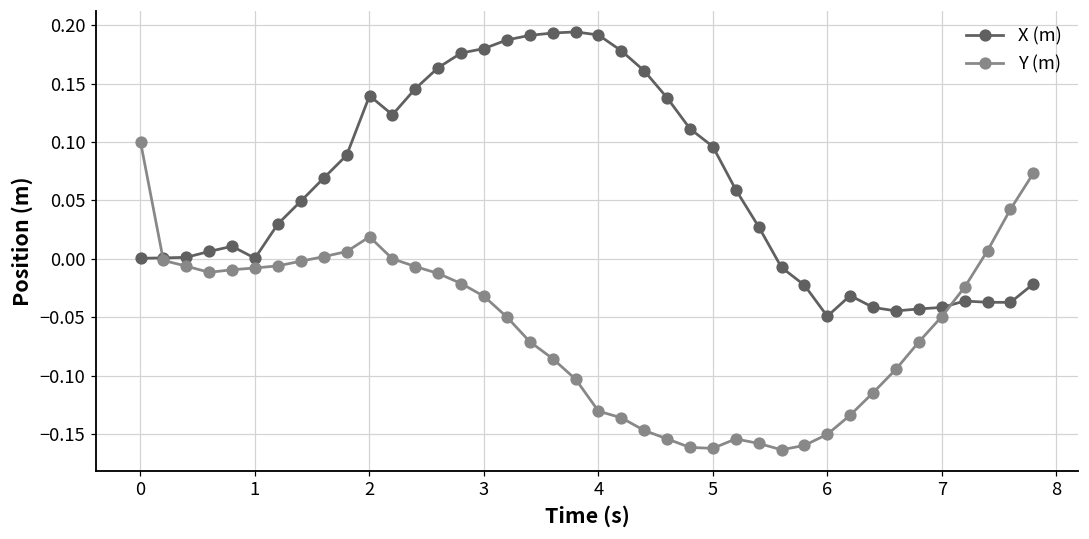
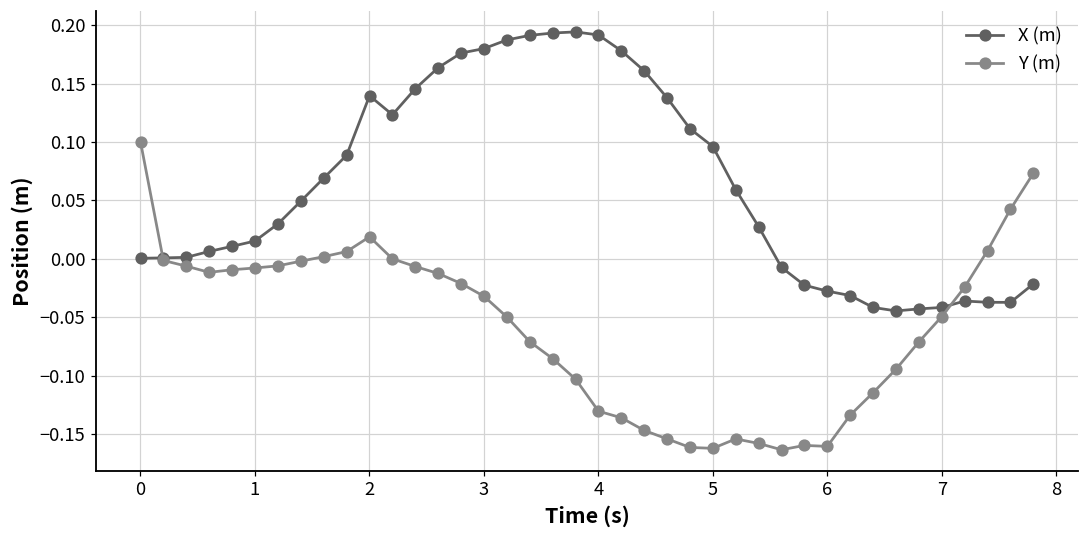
X (m), 1: 0.001 -> 0.015
X (m), 6: -0.049 -> -0.028
Y (m), 6: -0.150 -> -0.160
